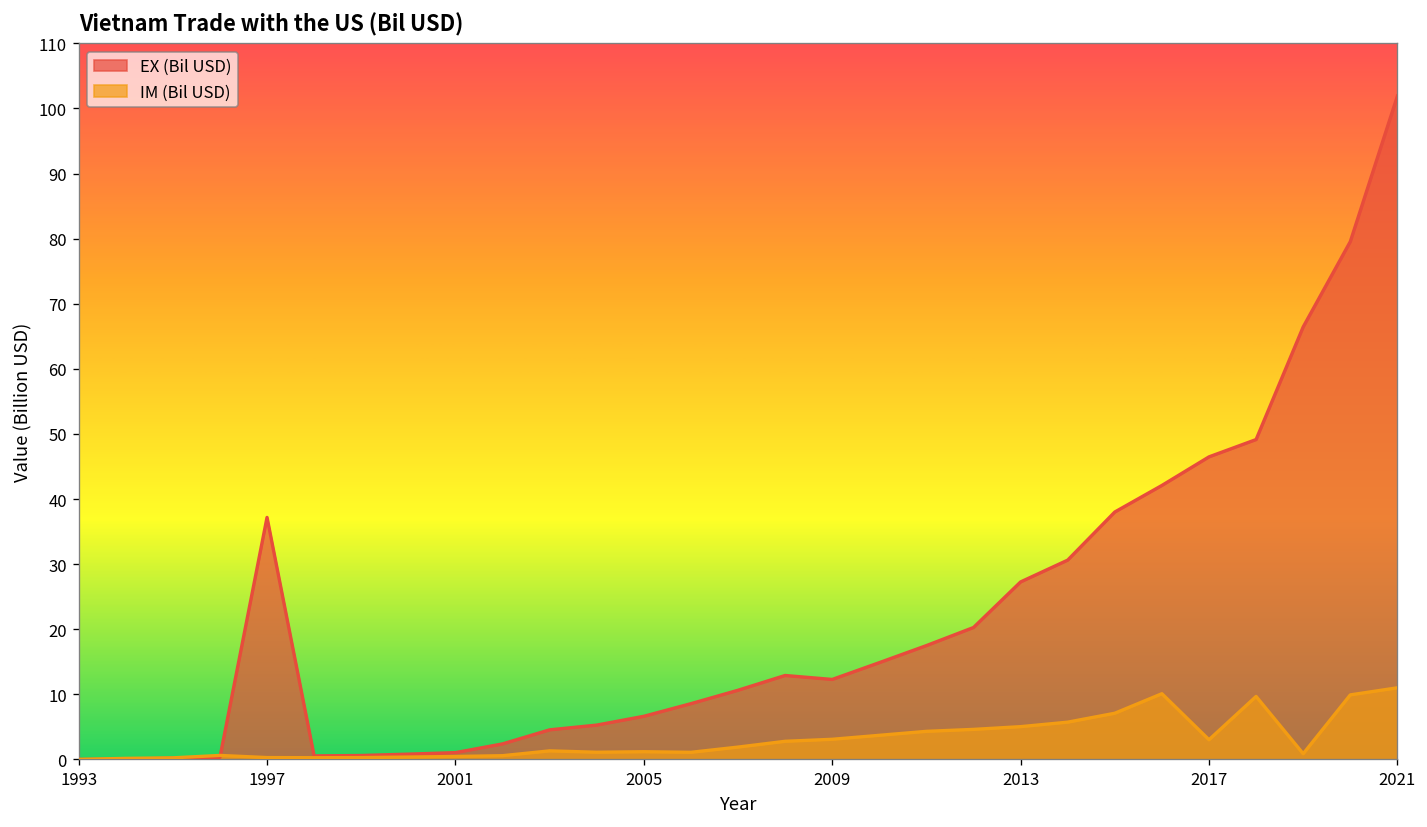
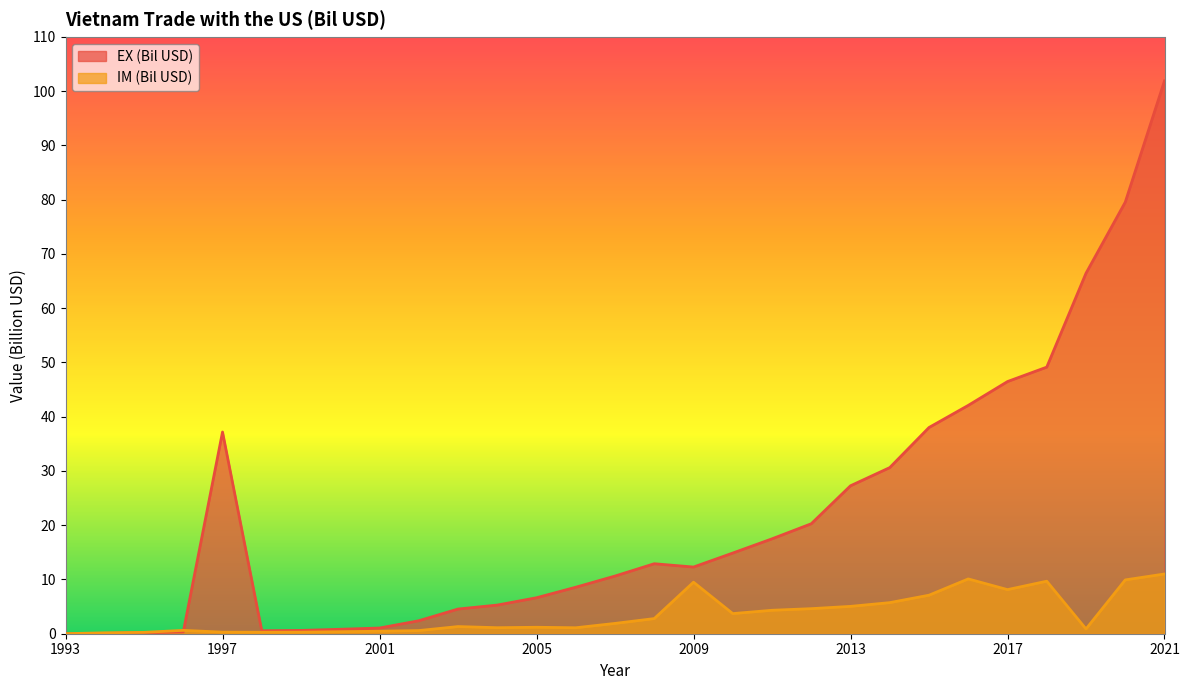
IM (Bil USD), 2009: 3 -> 10
IM (Bil USD), 2017: 3 -> 8
